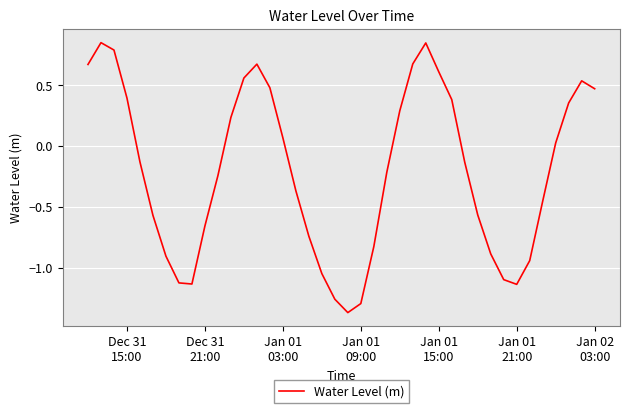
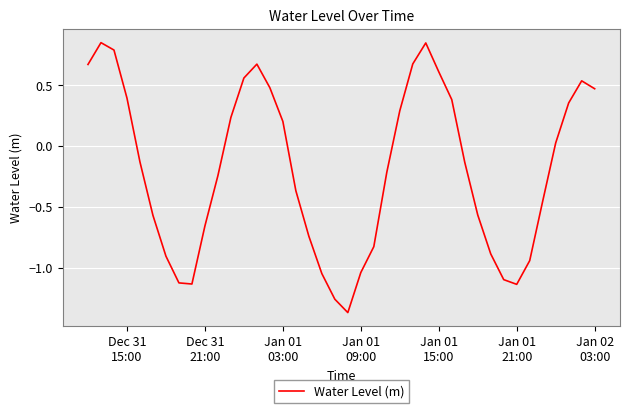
Jan 01 03:00: 0.07 -> 0.20
Jan 01 09:00: -1.29 -> -1.04
